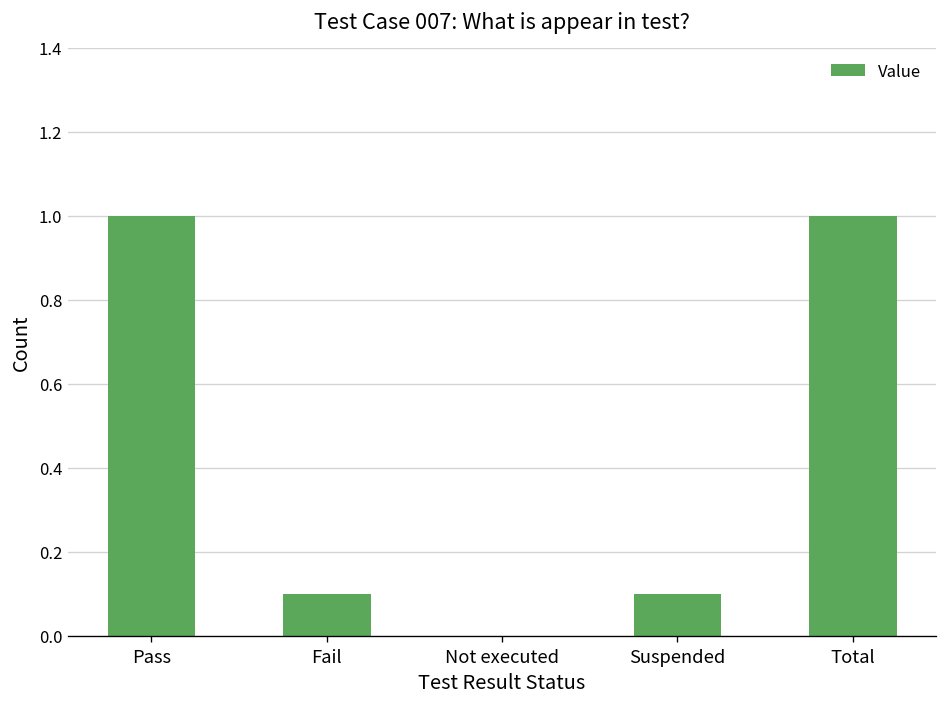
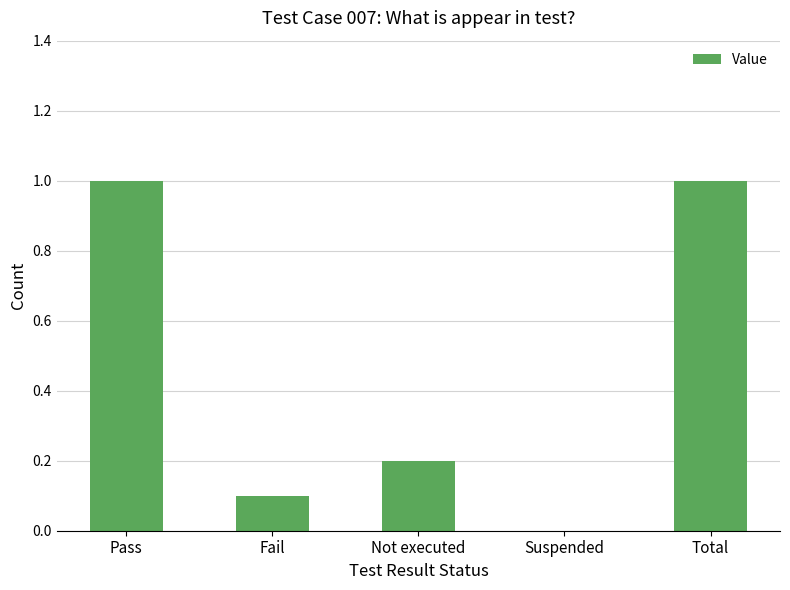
Not executed: 0.0 -> 0.2
Suspended: 0.1 -> 0.0
